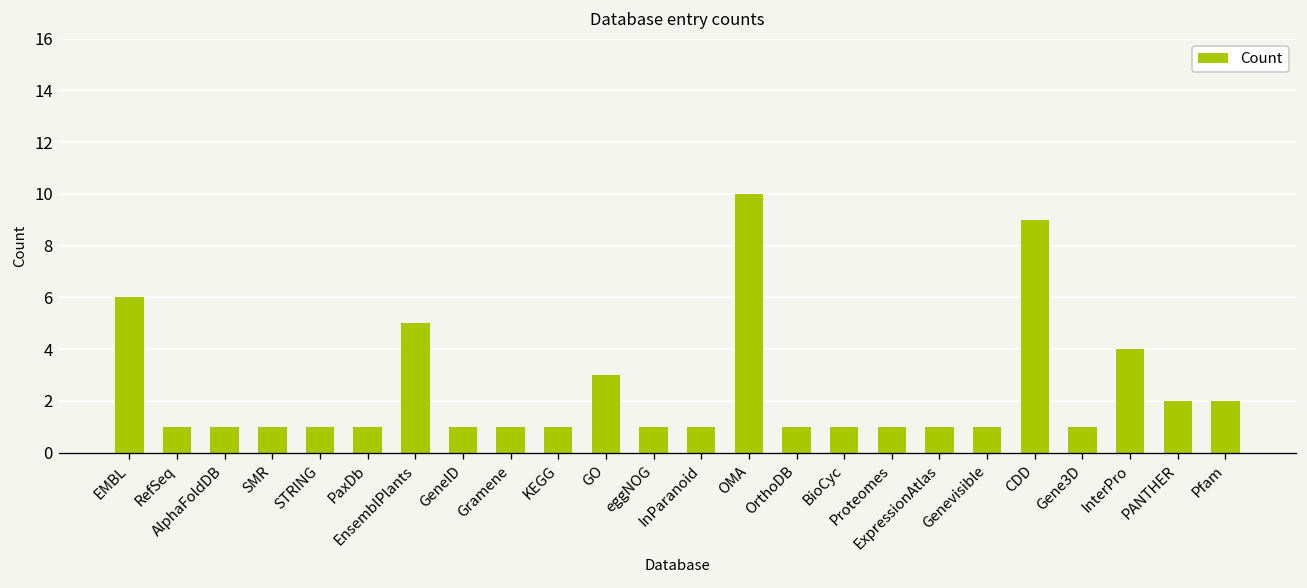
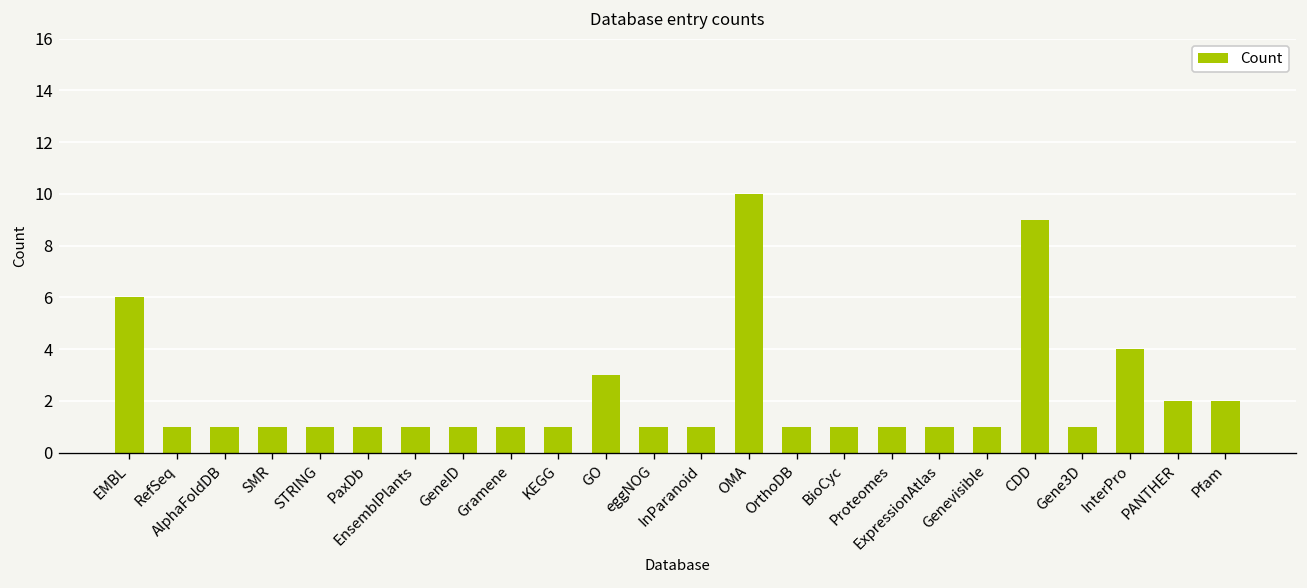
EnsemblPlants: 5 -> 1
